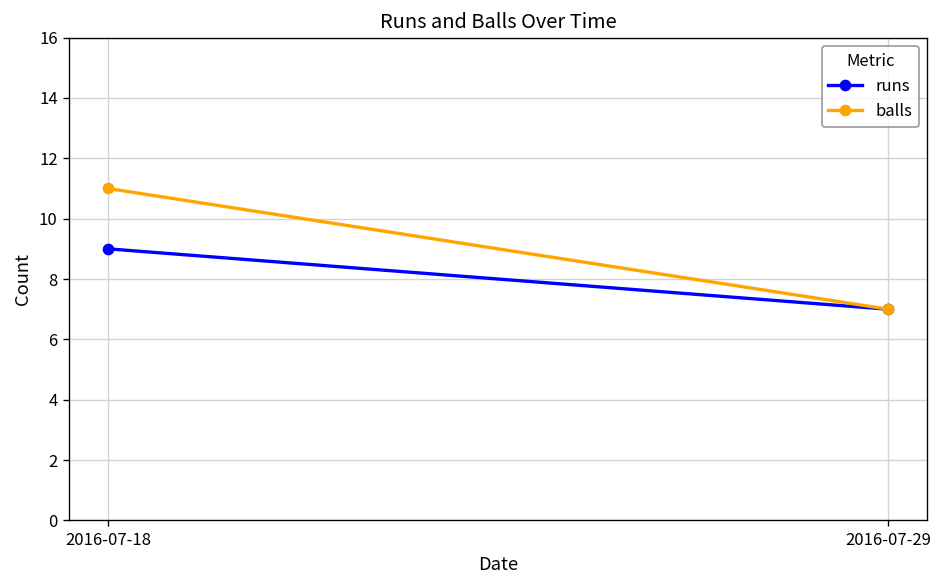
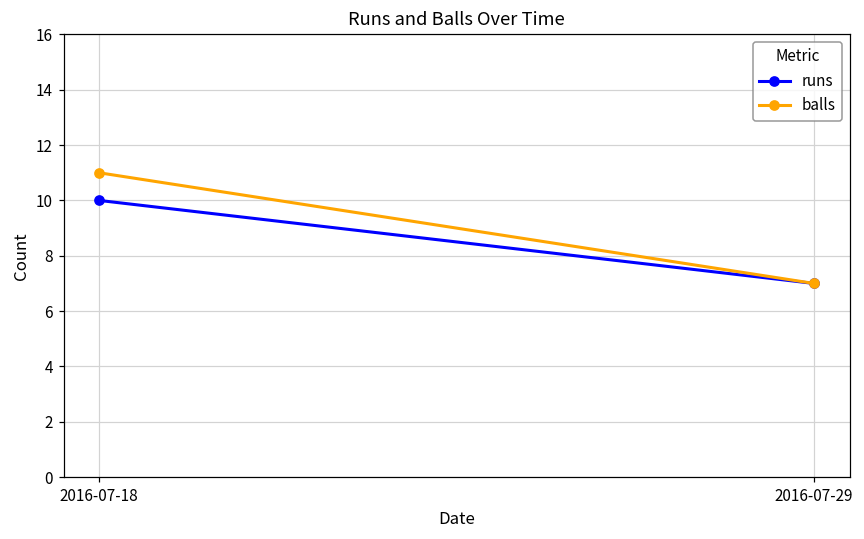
runs, 2016-07-18: 9 -> 10
